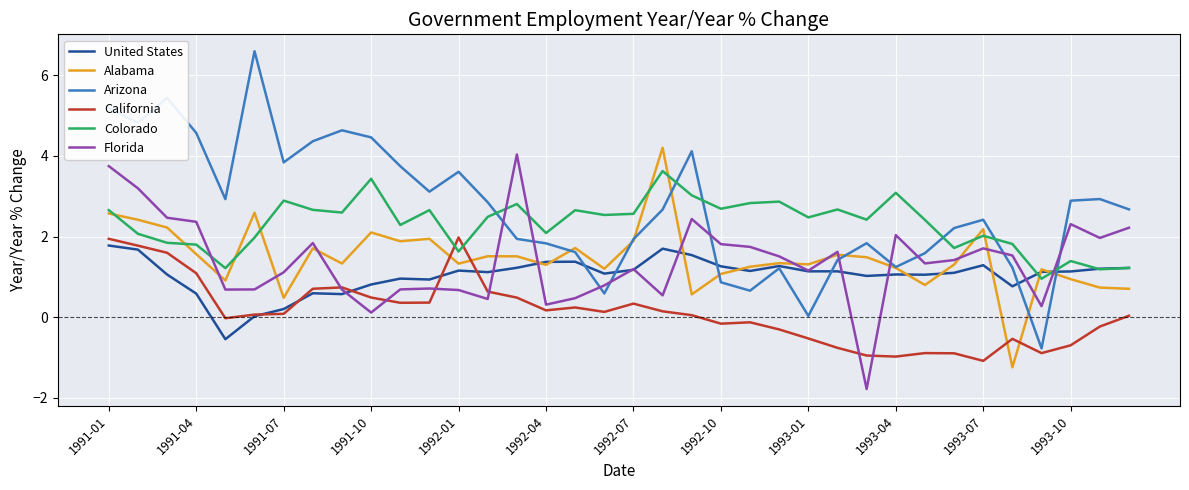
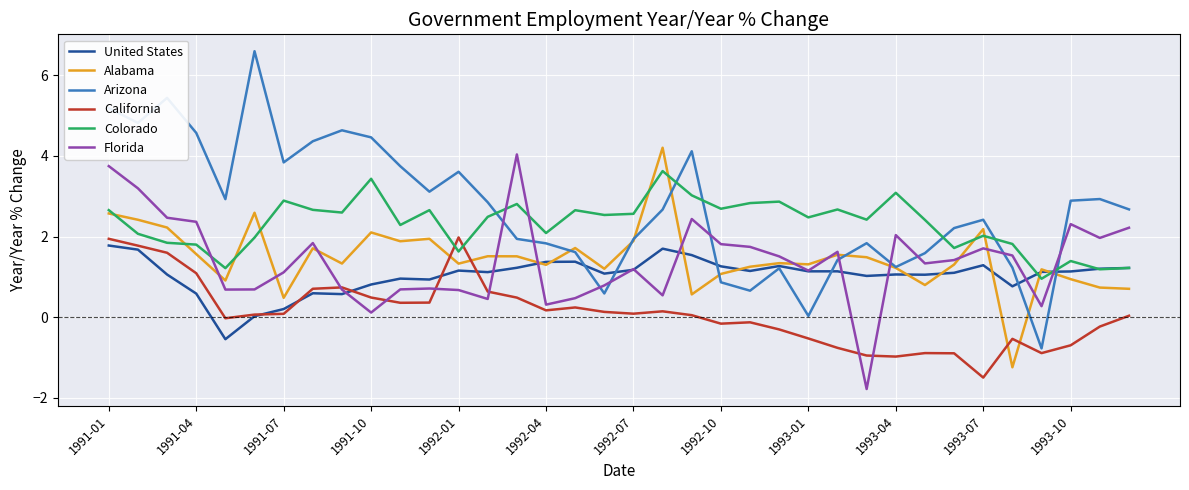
California, 1992-07: 0.3 -> 0.1
California, 1993-07: -1.1 -> -1.5
